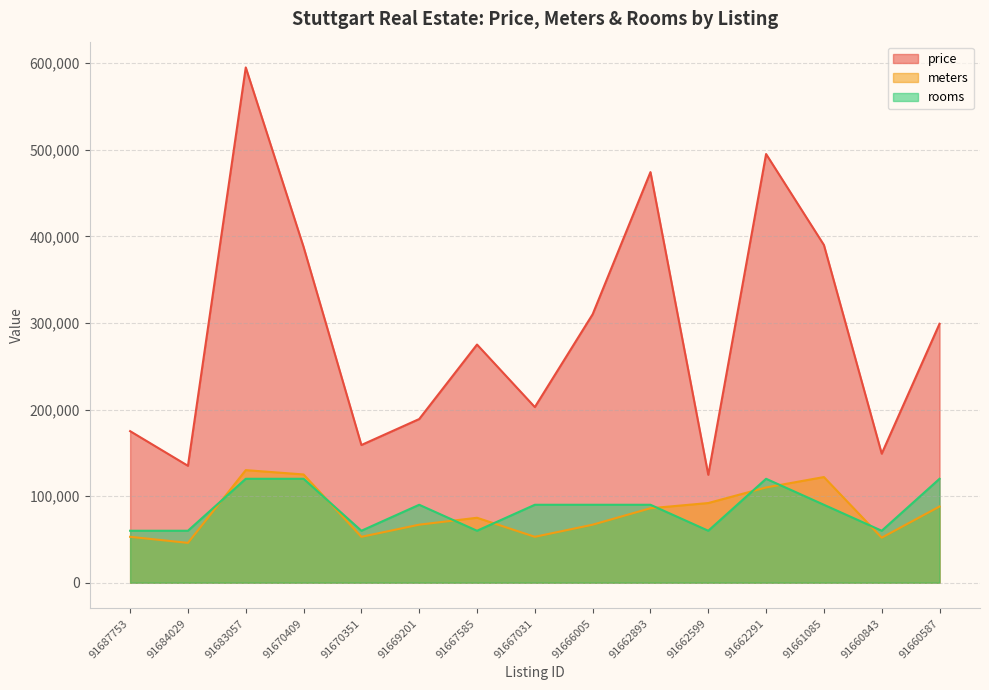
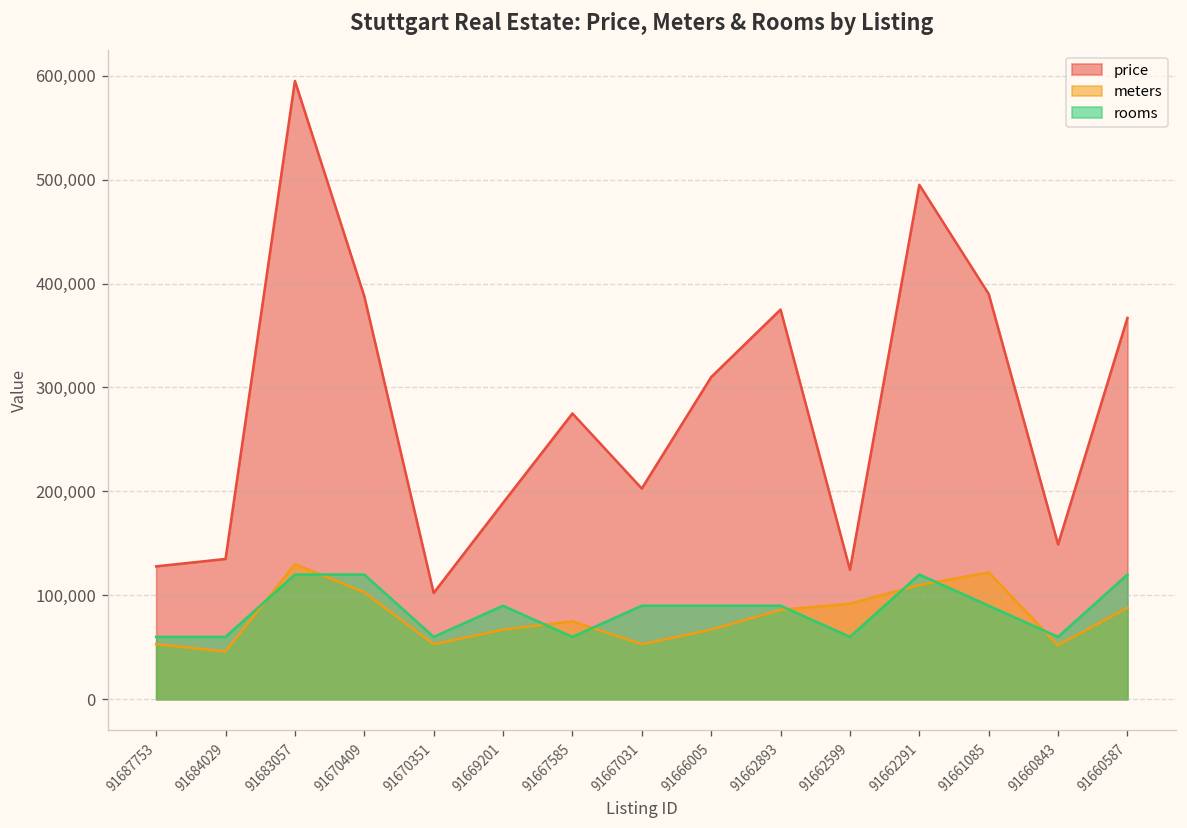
price, 91687753: 180,000 -> 130,000
meters, 91670409: 130,000 -> 100,000
price, 91670351: 160,000 -> 100,000
price, 91662893: 470,000 -> 380,000
price, 91660587: 300,000 -> 370,000
